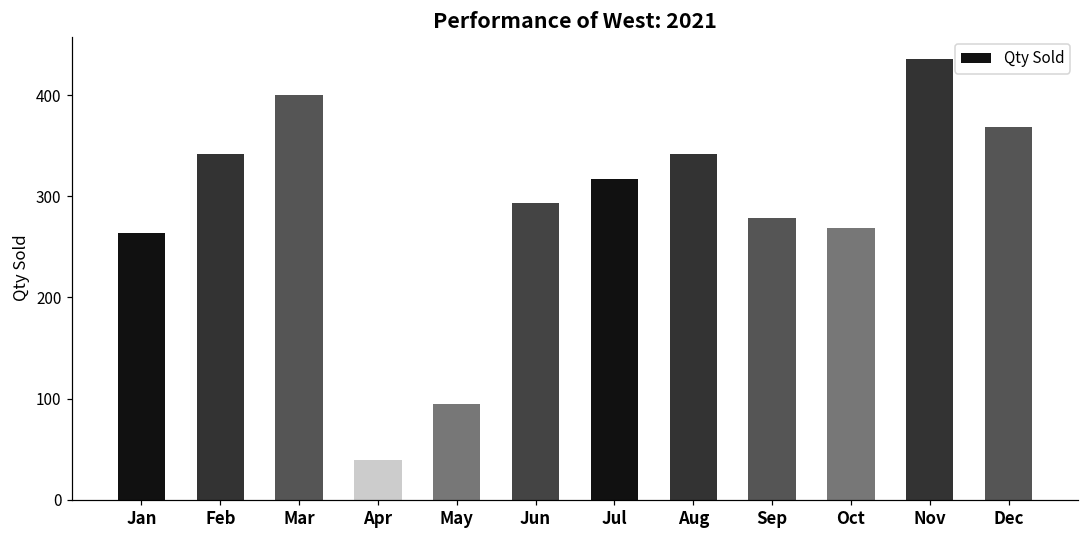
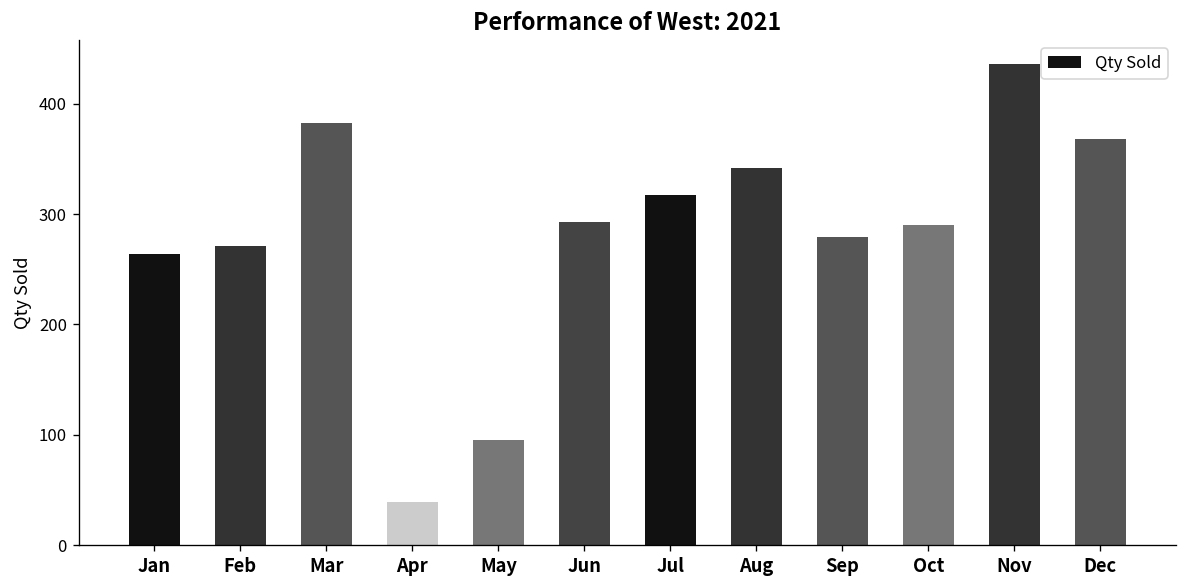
Feb: 340 -> 270
Mar: 400 -> 380
Oct: 270 -> 290
